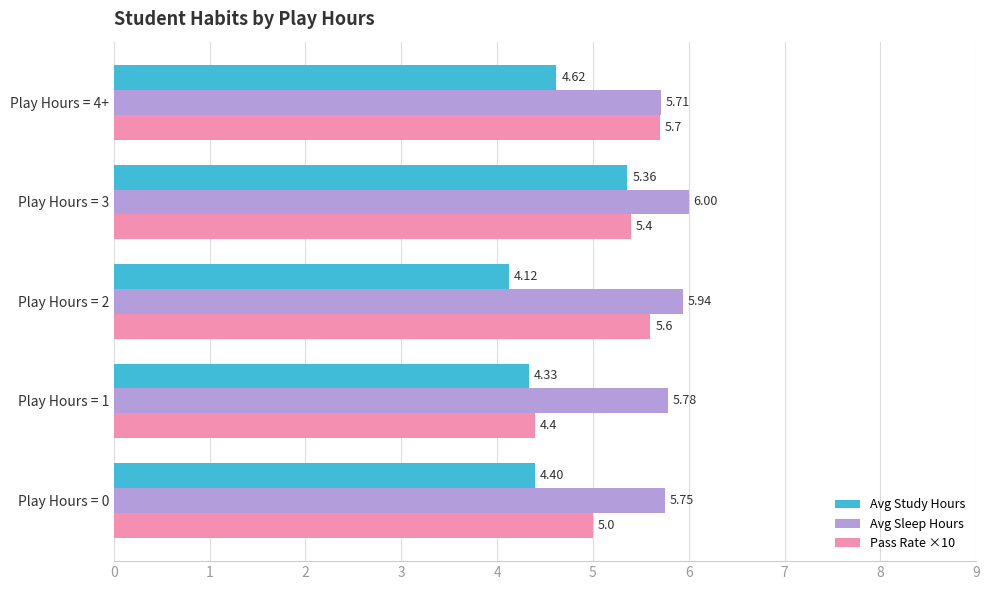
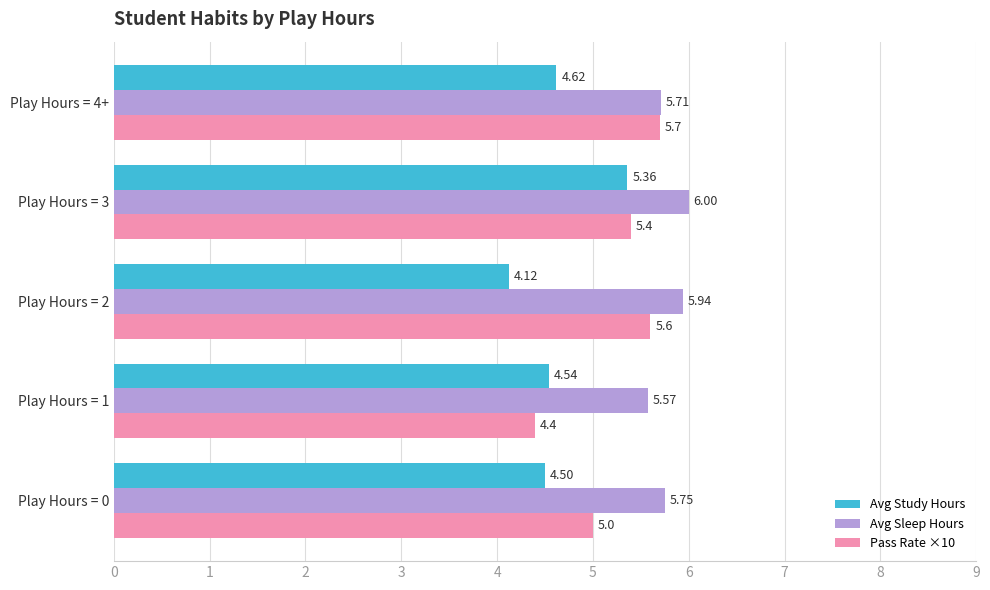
Avg Study Hours, Play Hours = 1: 4.33 -> 4.54
Avg Sleep Hours, Play Hours = 1: 5.78 -> 5.57
Avg Study Hours, Play Hours = 0: 4.40 -> 4.50
